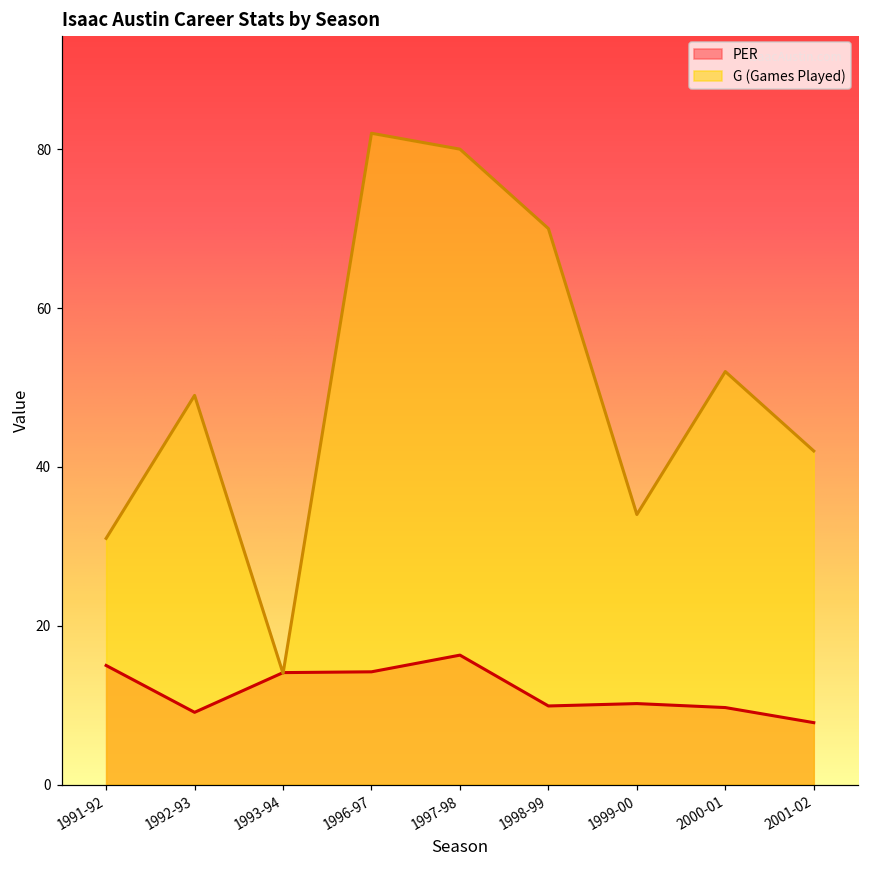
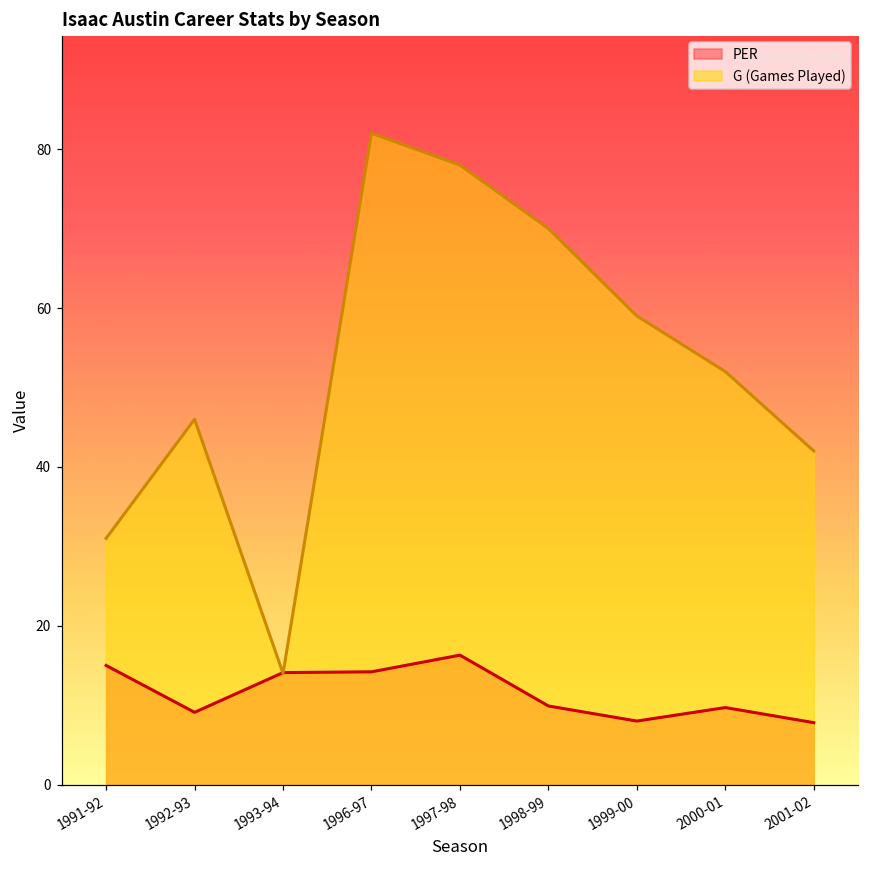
G (Games Played), 1992-93: 49 -> 46
G (Games Played), 1997-98: 80 -> 78
PER, 1999-00: 10 -> 8
G (Games Played), 1999-00: 34 -> 59
